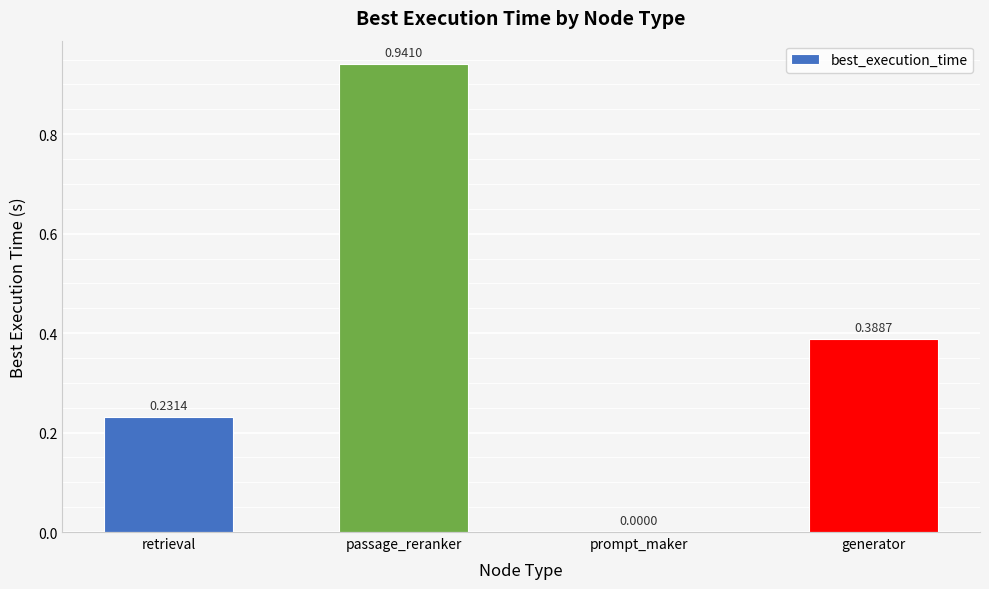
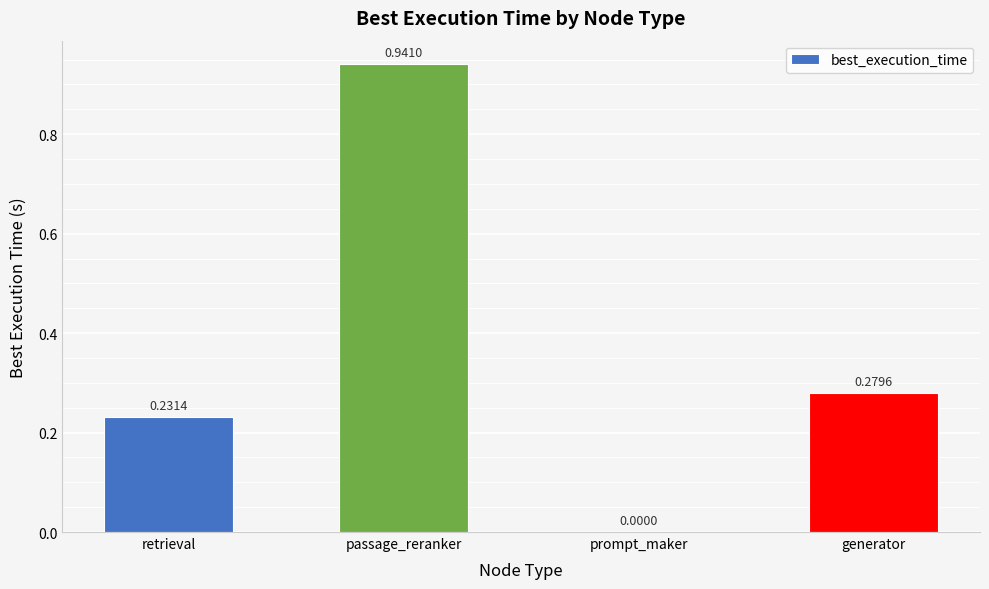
generator: 0.3887 -> 0.2796
